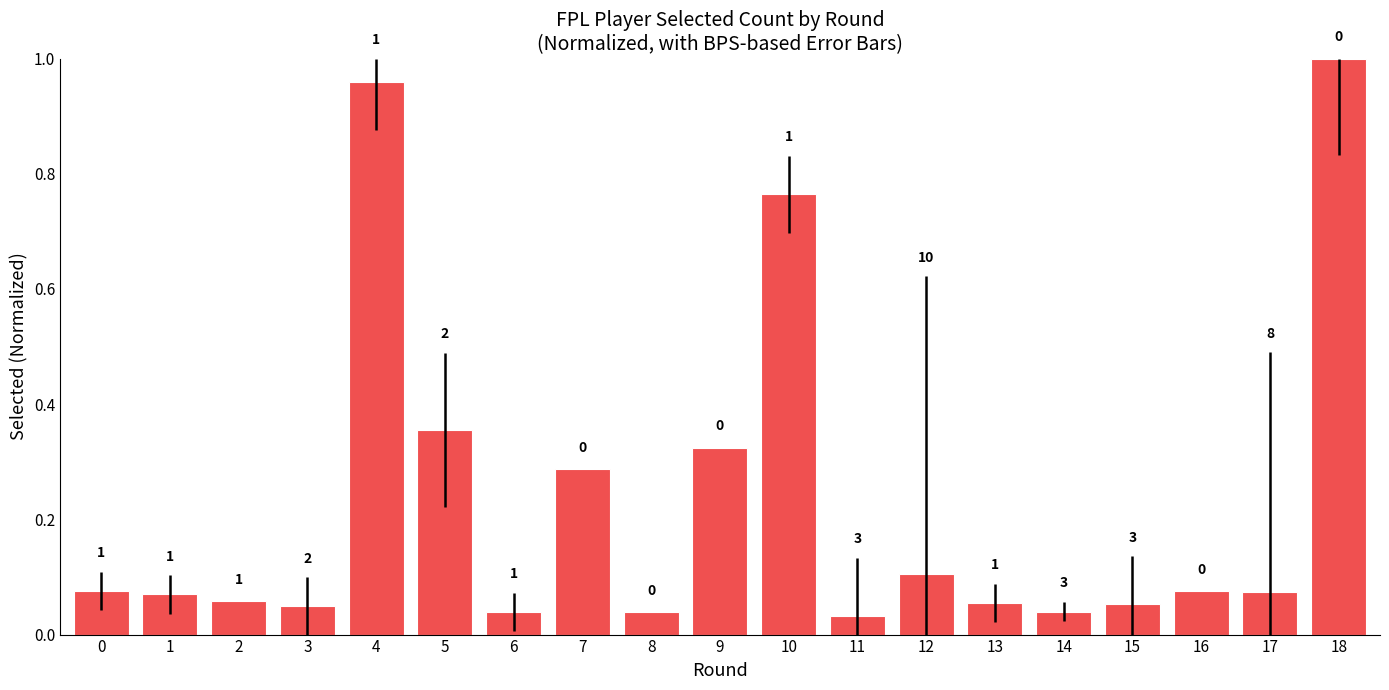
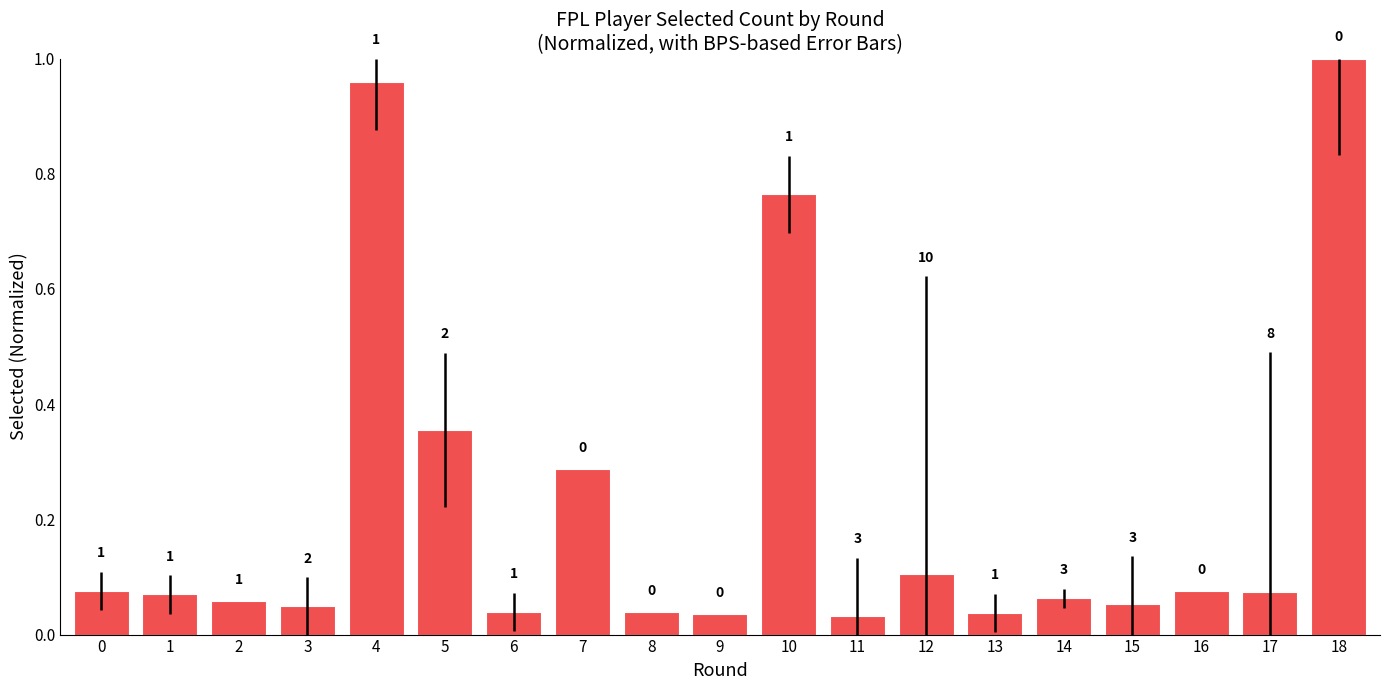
9: 0.32 -> 0.04
13: 0.06 -> 0.04
14: 0.04 -> 0.06
